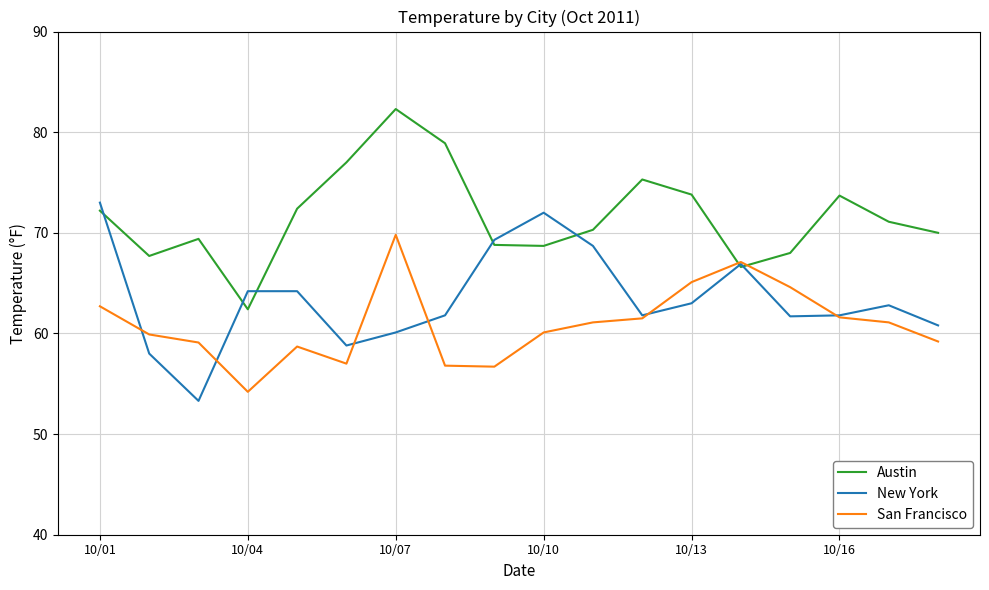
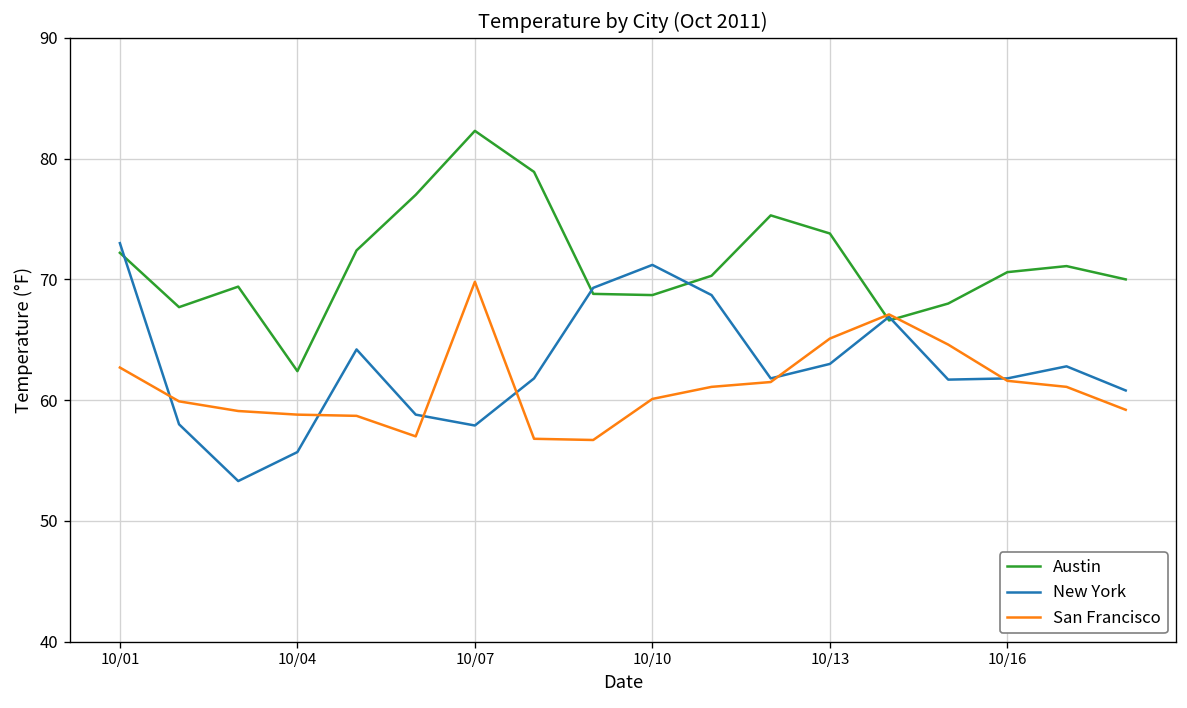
New York, 10/04: 64.2 -> 55.7
San Francisco, 10/04: 54.2 -> 58.8
New York, 10/07: 60.1 -> 57.9
New York, 10/10: 72.0 -> 71.2
Austin, 10/16: 73.7 -> 70.6
